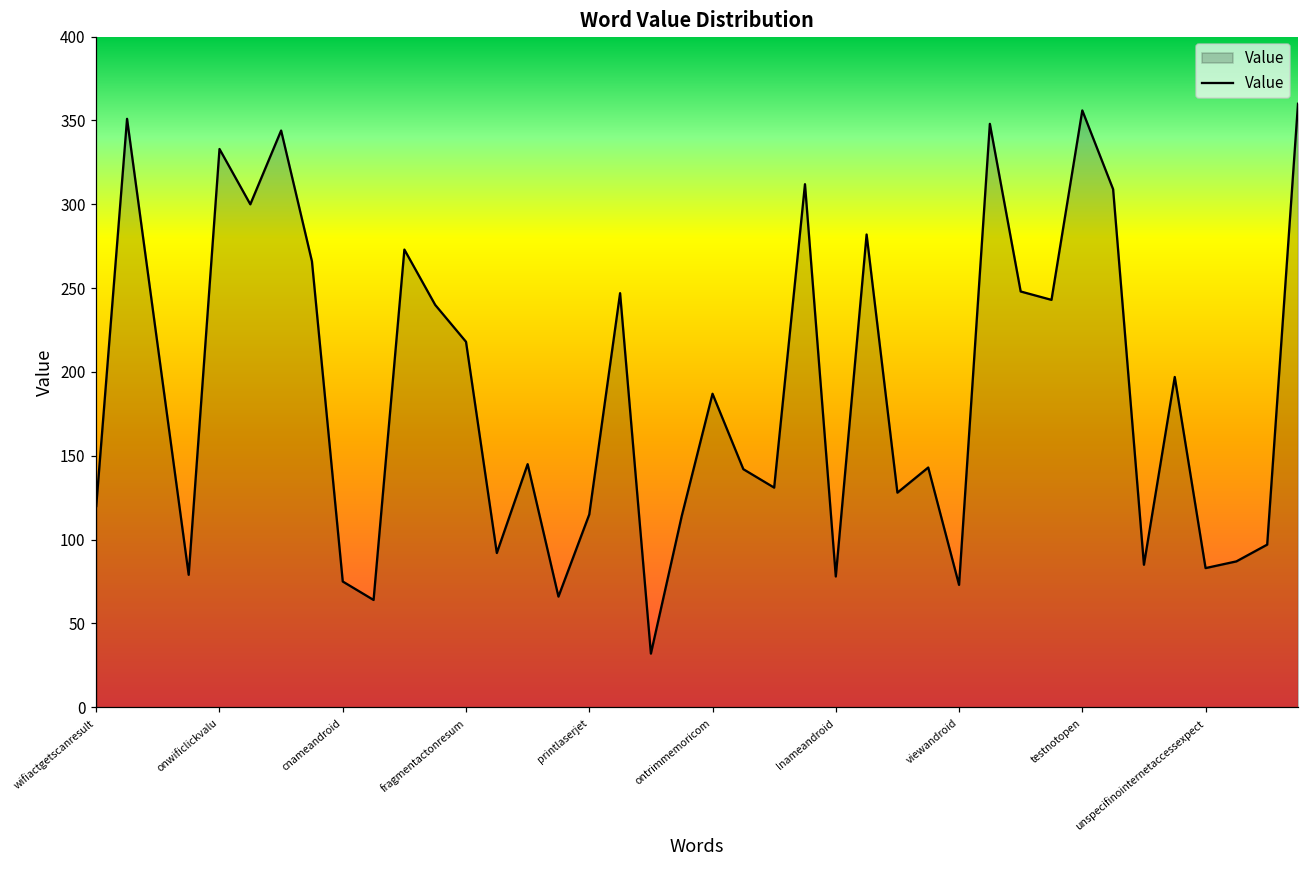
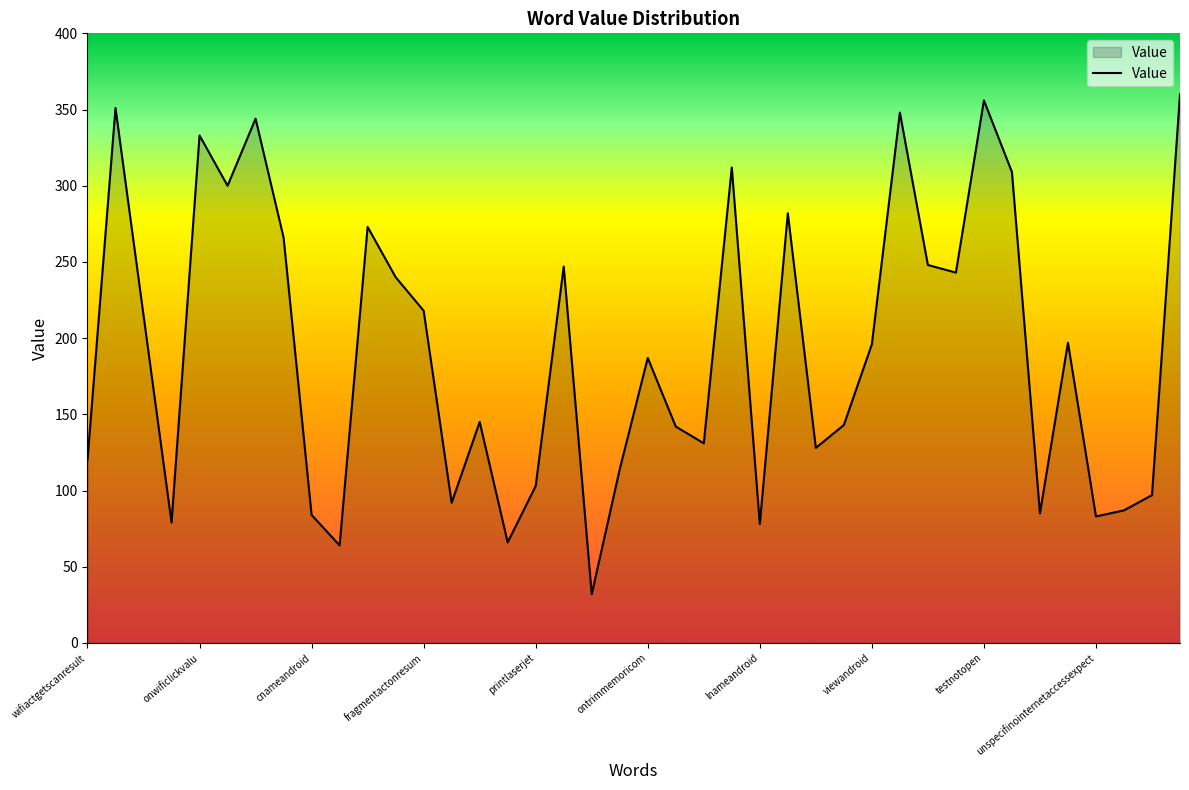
cnameandroid: 75 -> 84
printlaserjet: 115 -> 103
viewandroid: 73 -> 196
